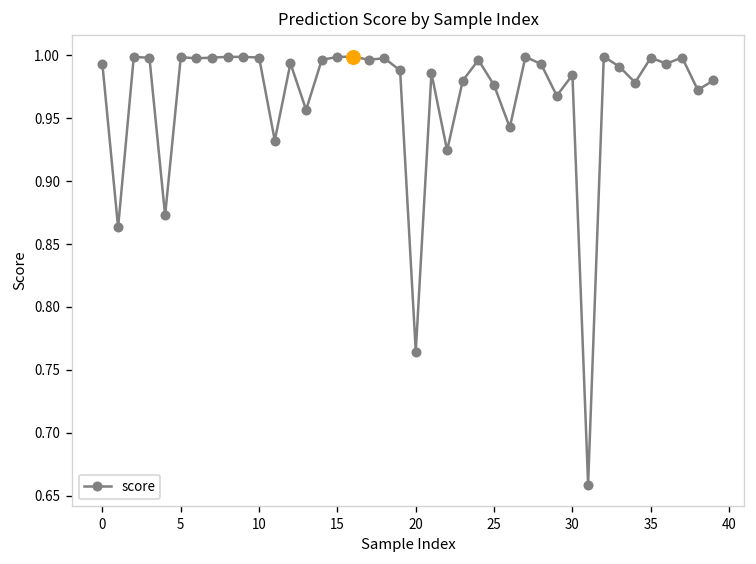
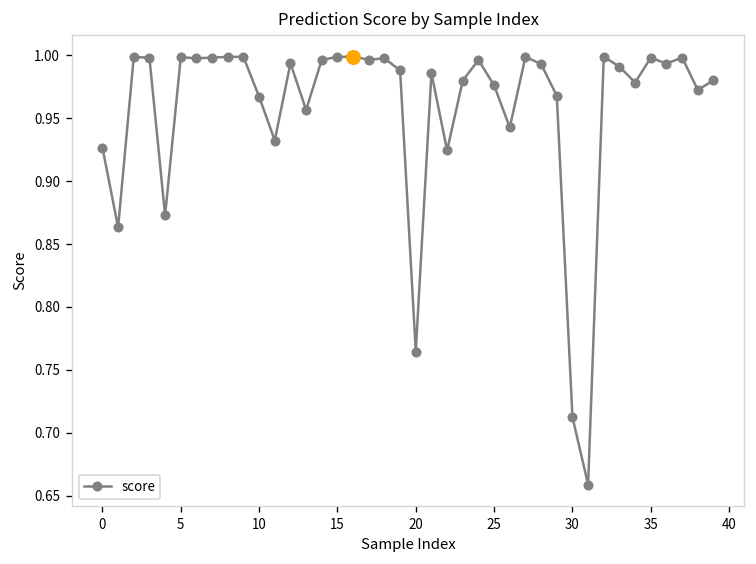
score, 0: 0.993 -> 0.927
score, 10: 0.998 -> 0.967
score, 30: 0.984 -> 0.713
